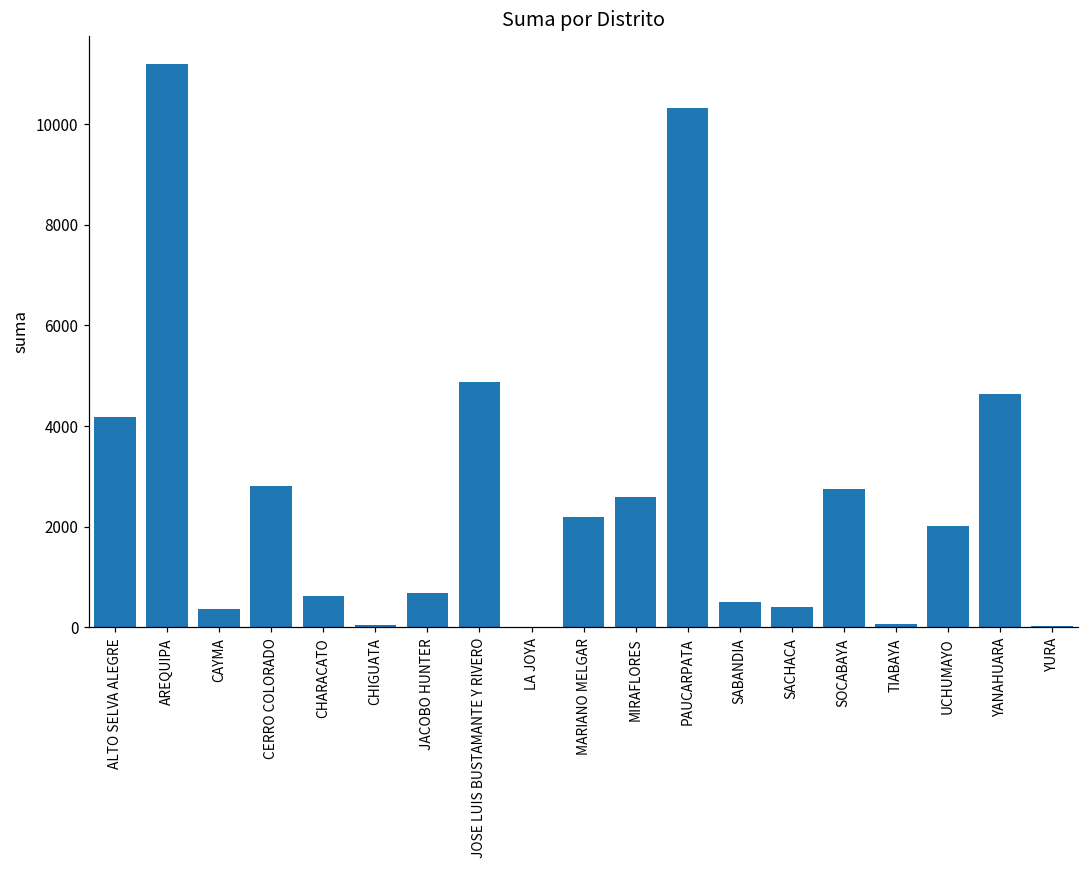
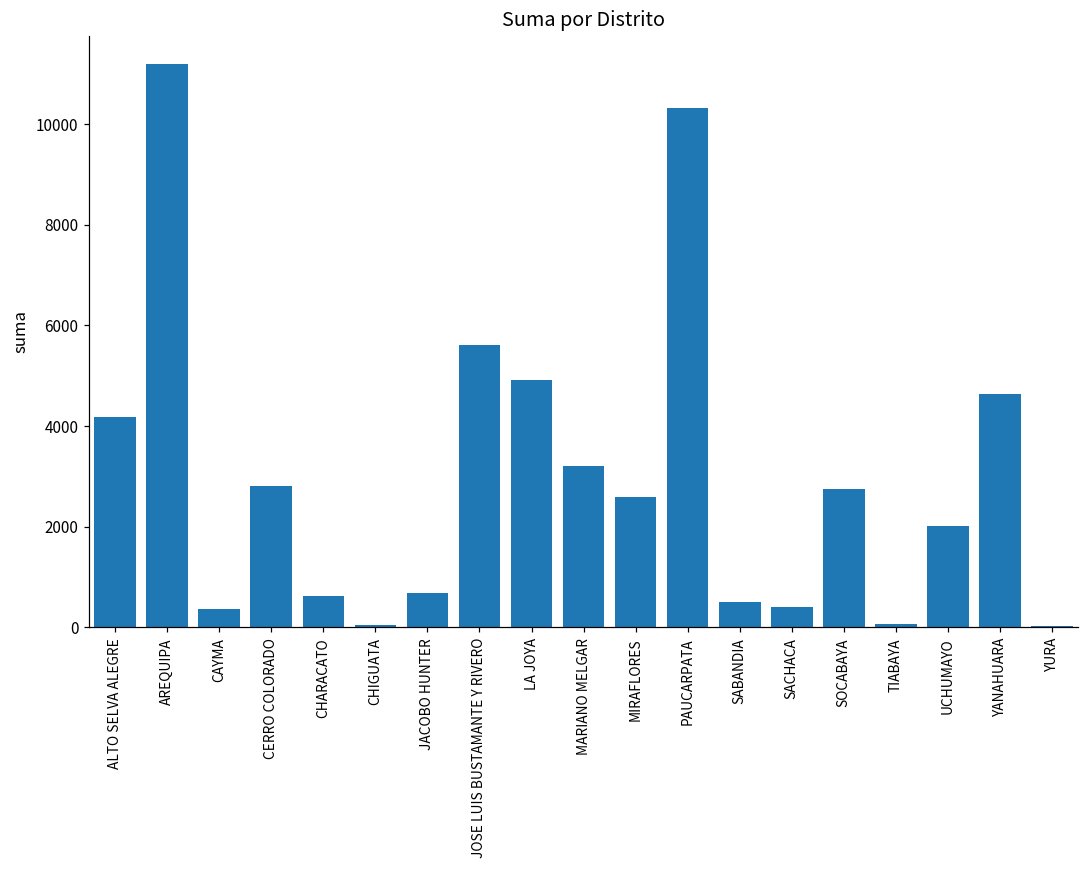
JOSE LUIS BUSTAMANTE Y RIVERO: 4900 -> 5600
LA JOYA: 0 -> 4900
MARIANO MELGAR: 2200 -> 3200
